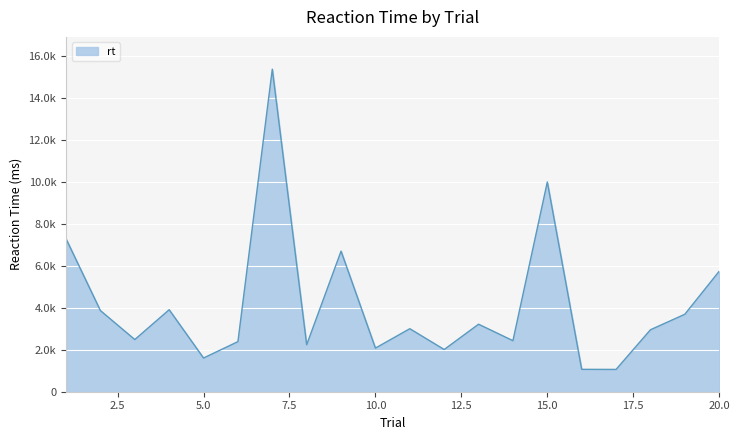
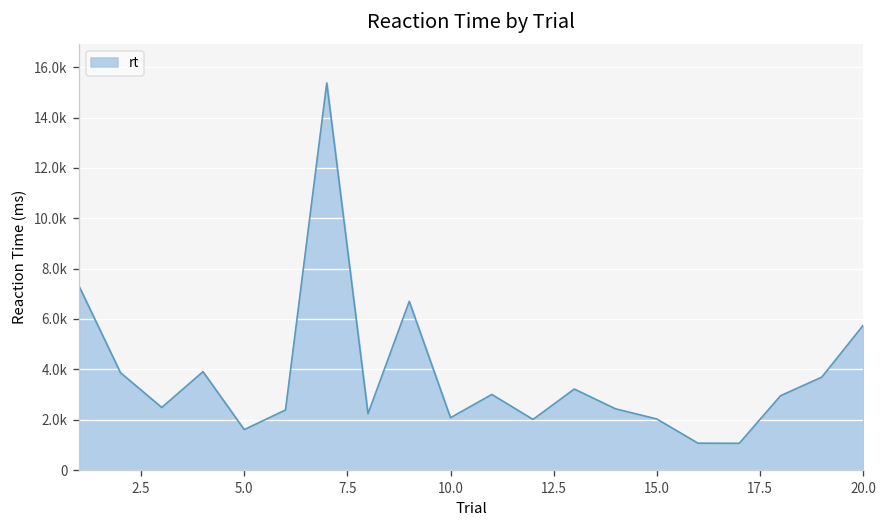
15.0: 10000 -> 2000
